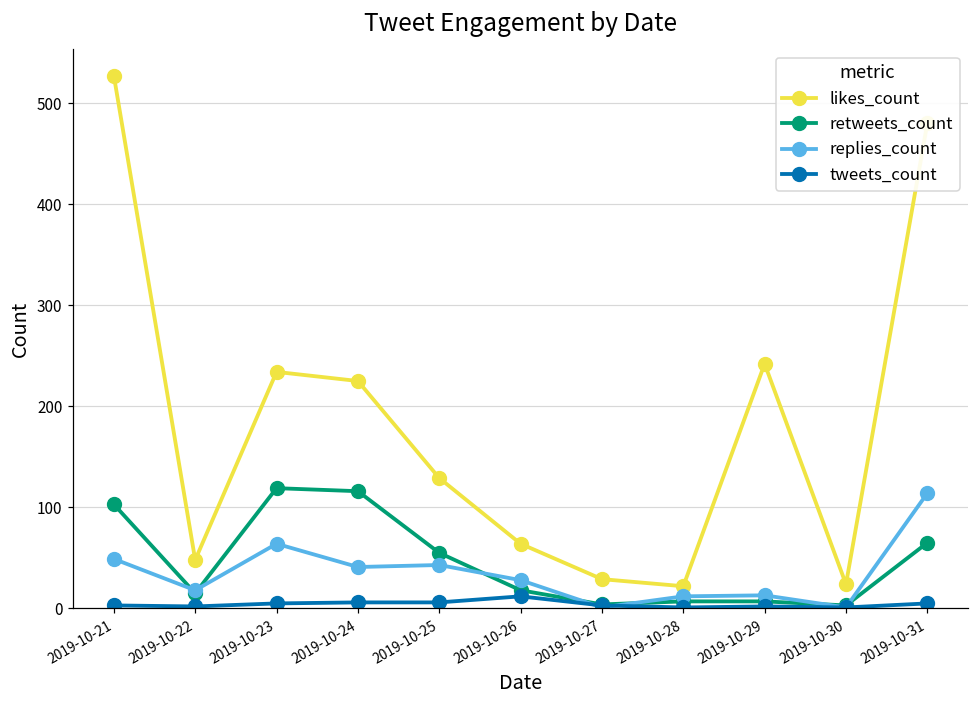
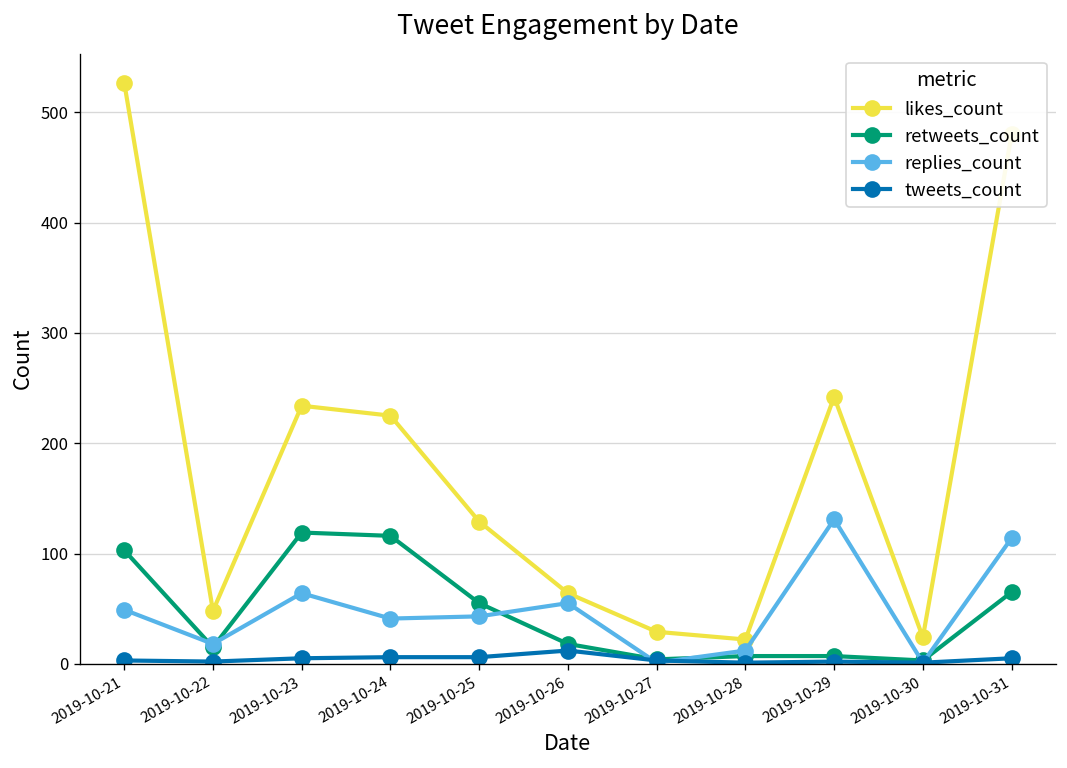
replies_count, 2019-10-26: 30 -> 60
replies_count, 2019-10-29: 10 -> 130
